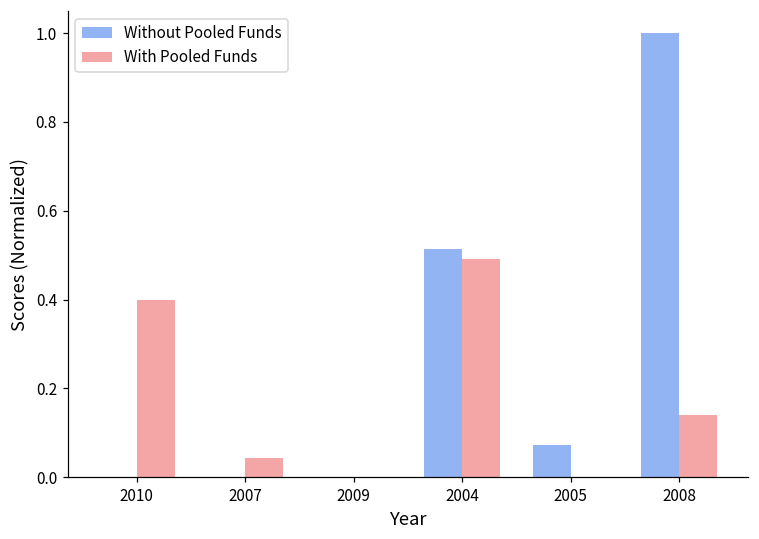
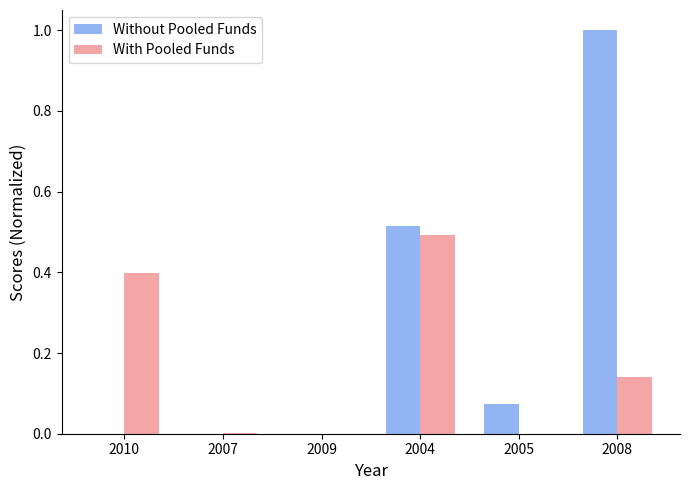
With Pooled Funds, 2007: 0.04 -> 0.00
